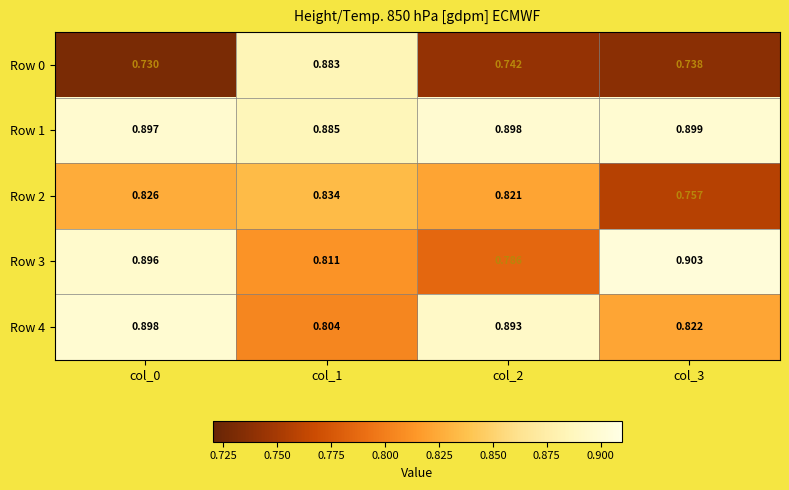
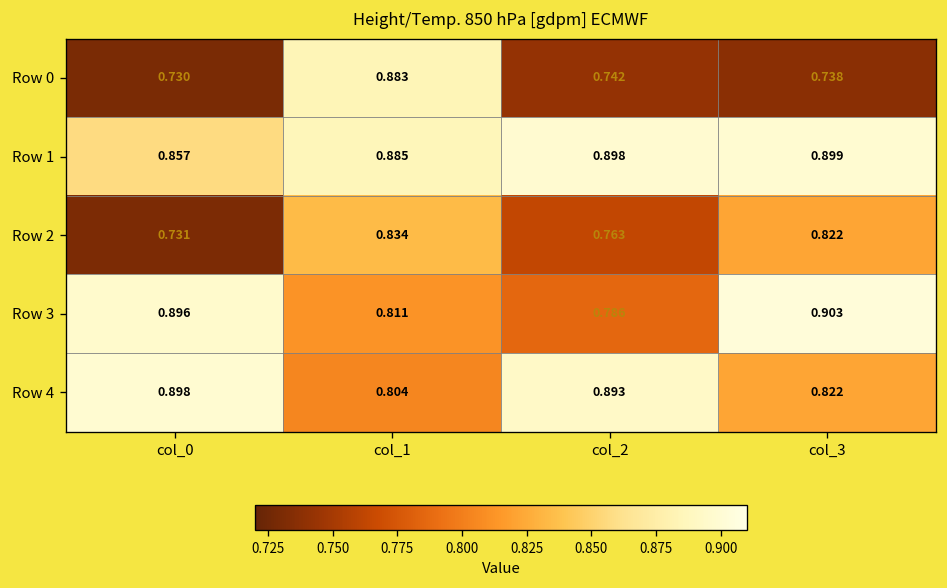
Row 1, col_0: 0.897 -> 0.857
Row 2, col_0: 0.826 -> 0.731
Row 2, col_2: 0.821 -> 0.763
Row 2, col_3: 0.757 -> 0.822
